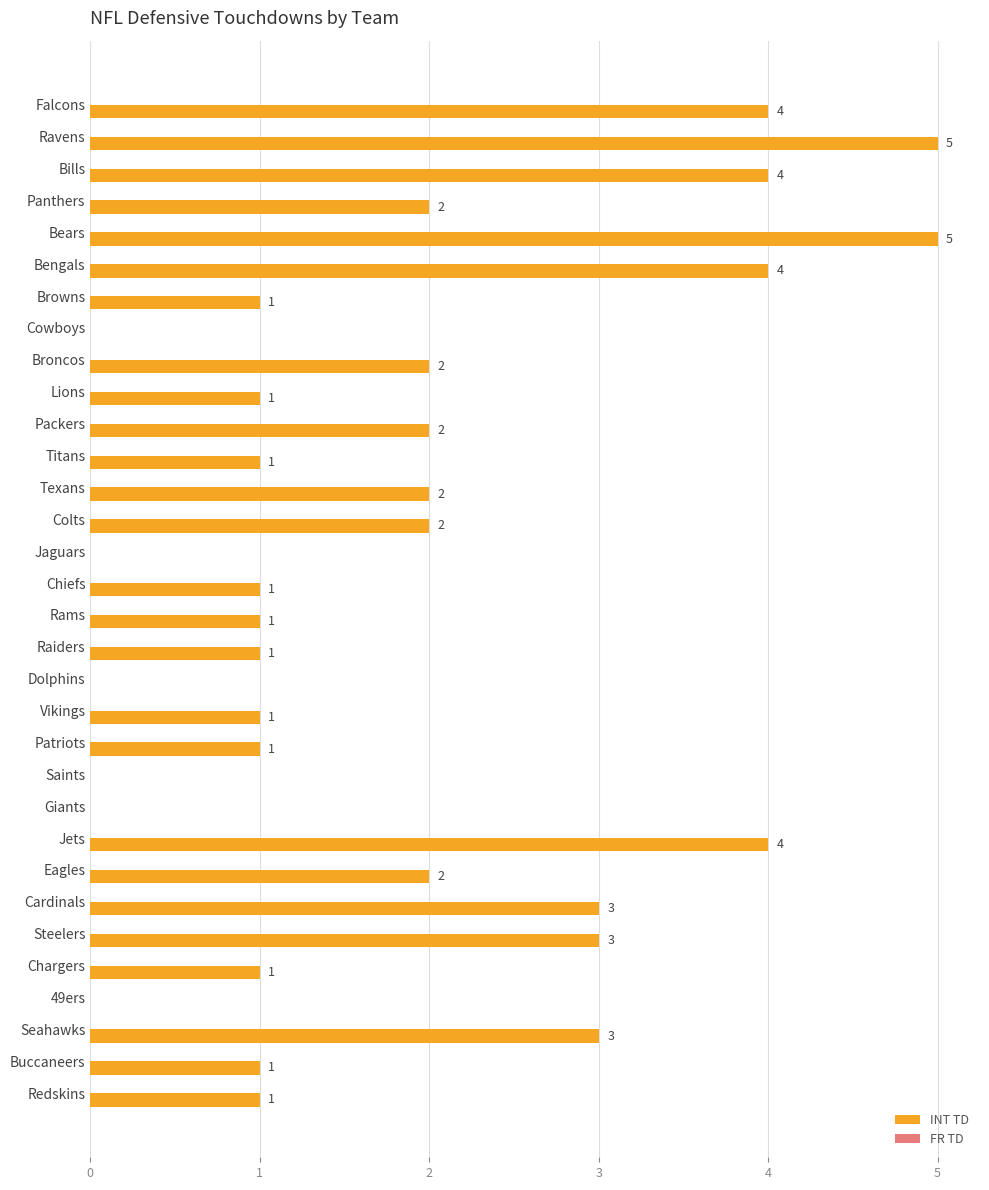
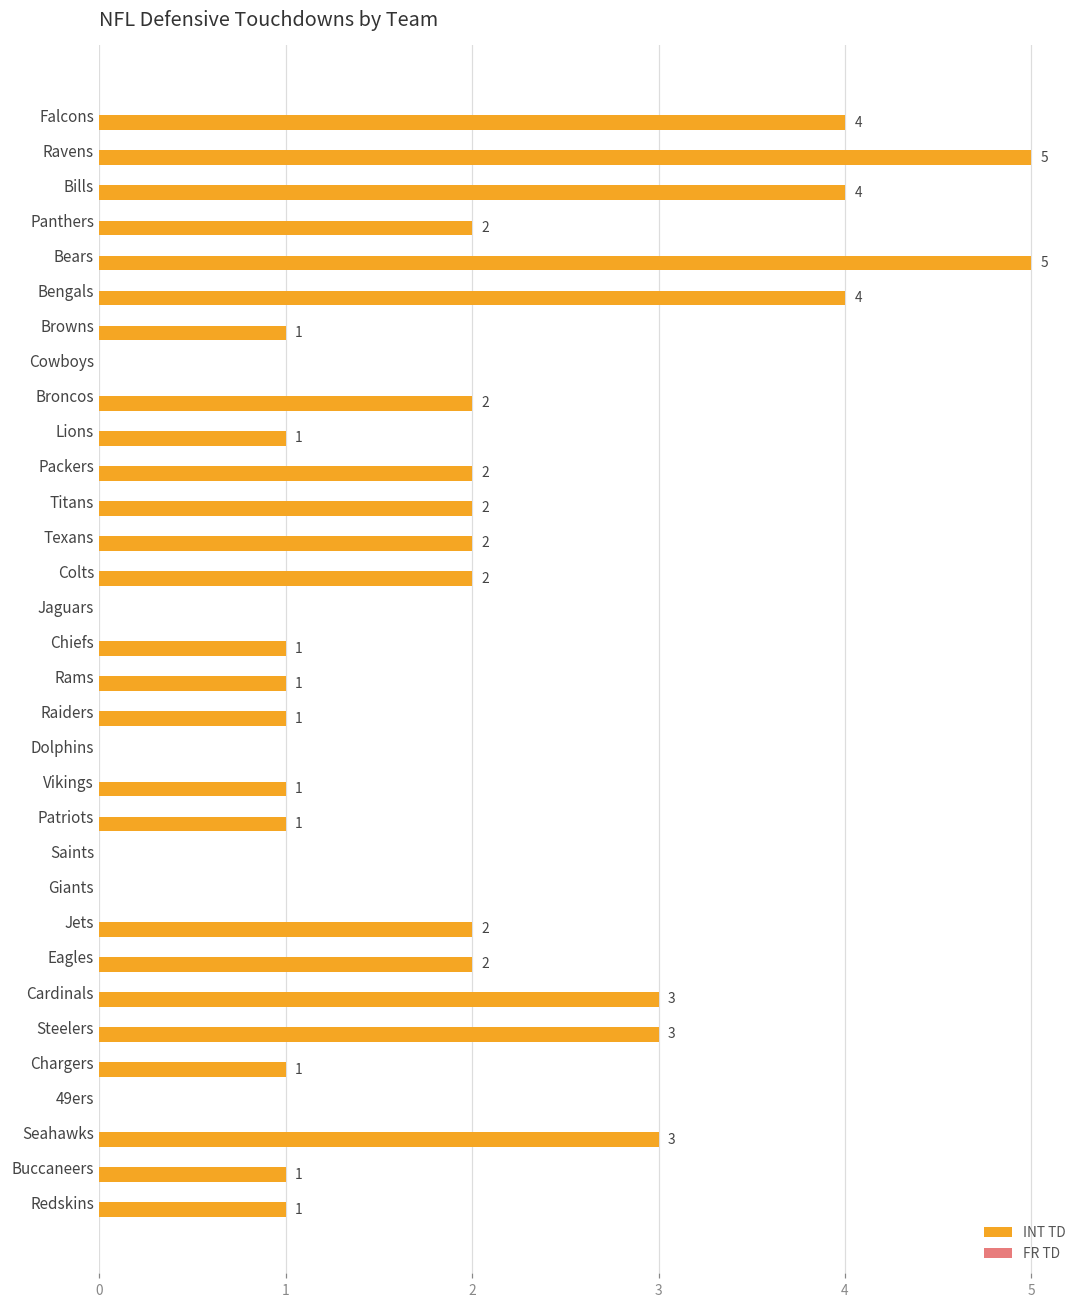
INT TD, Titans: 1 -> 2
INT TD, Jets: 4 -> 2
